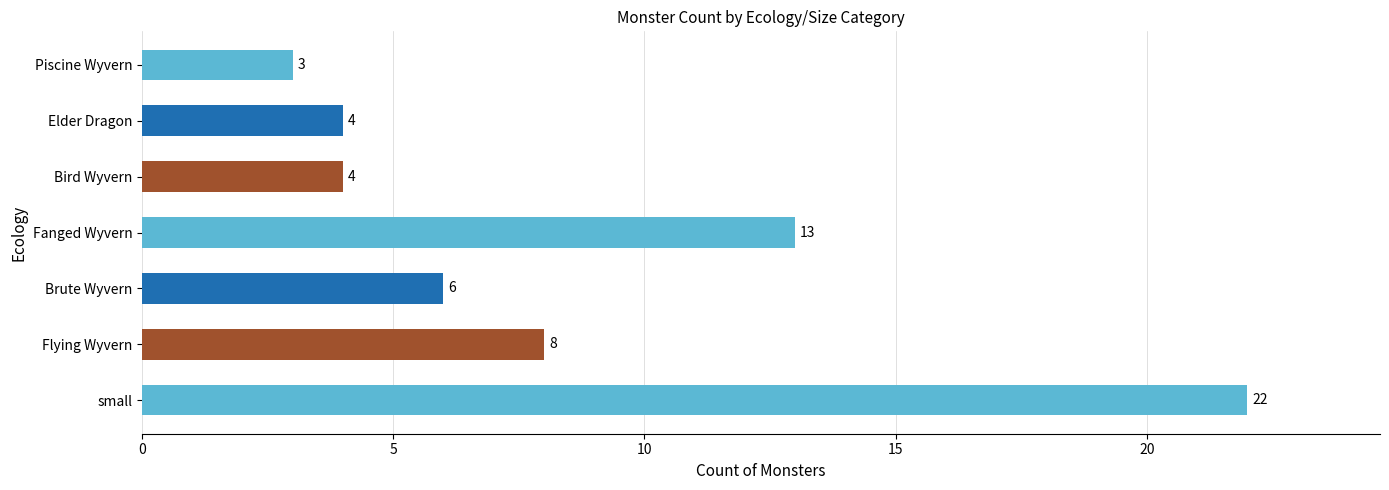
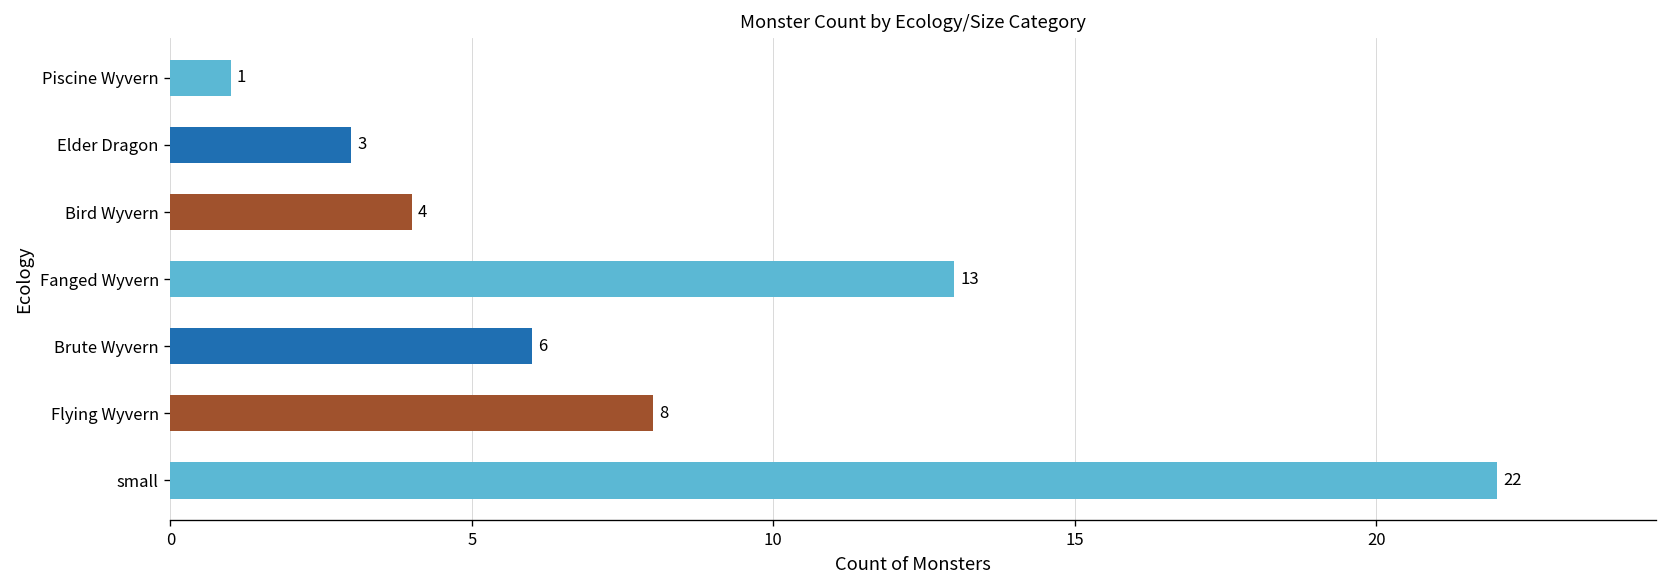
Piscine Wyvern: 3 -> 1
Elder Dragon: 4 -> 3
